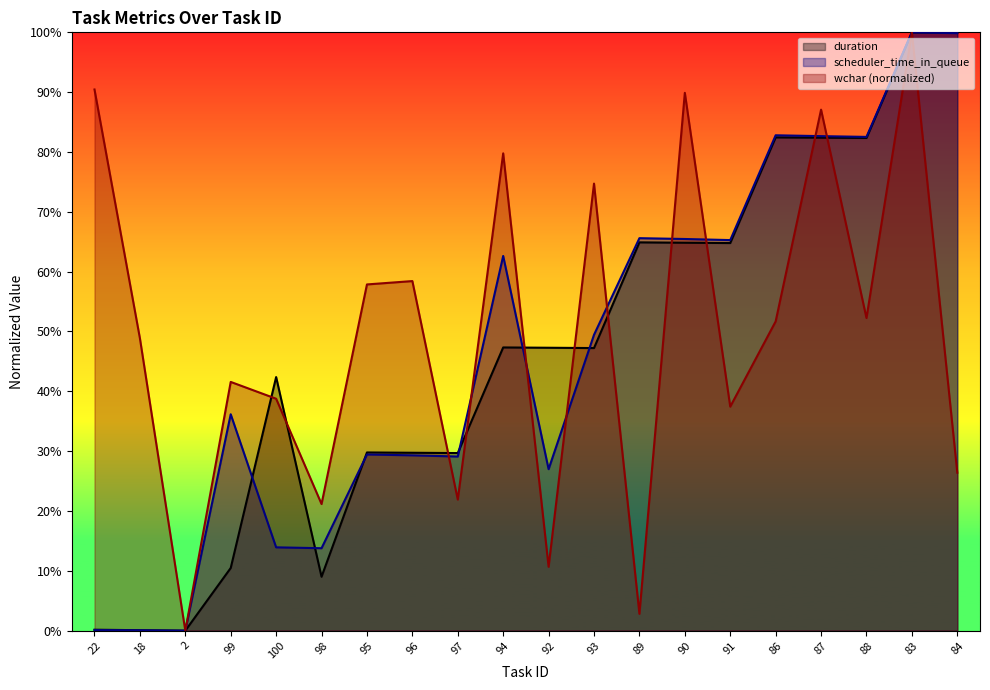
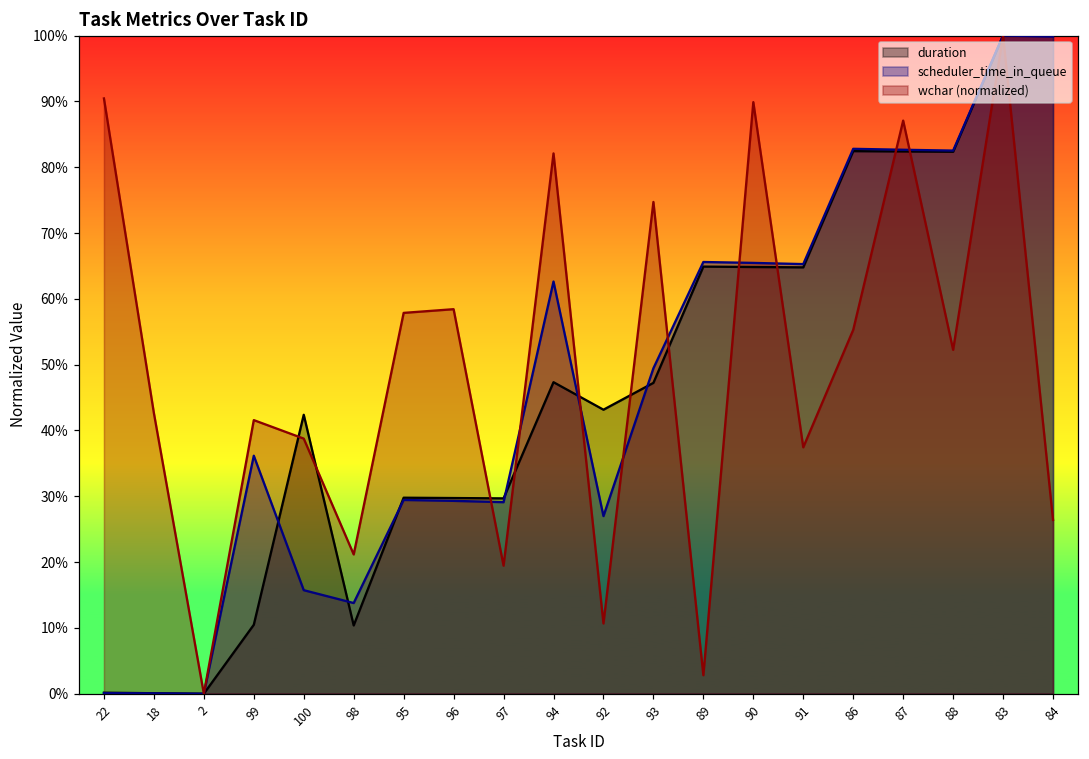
wchar (normalized), 18: 49% -> 43%
scheduler_time_in_queue, 100: 14% -> 16%
duration, 98: 9% -> 10%
wchar (normalized), 97: 22% -> 19%
wchar (normalized), 94: 80% -> 82%
duration, 92: 47% -> 43%
wchar (normalized), 86: 52% -> 55%
